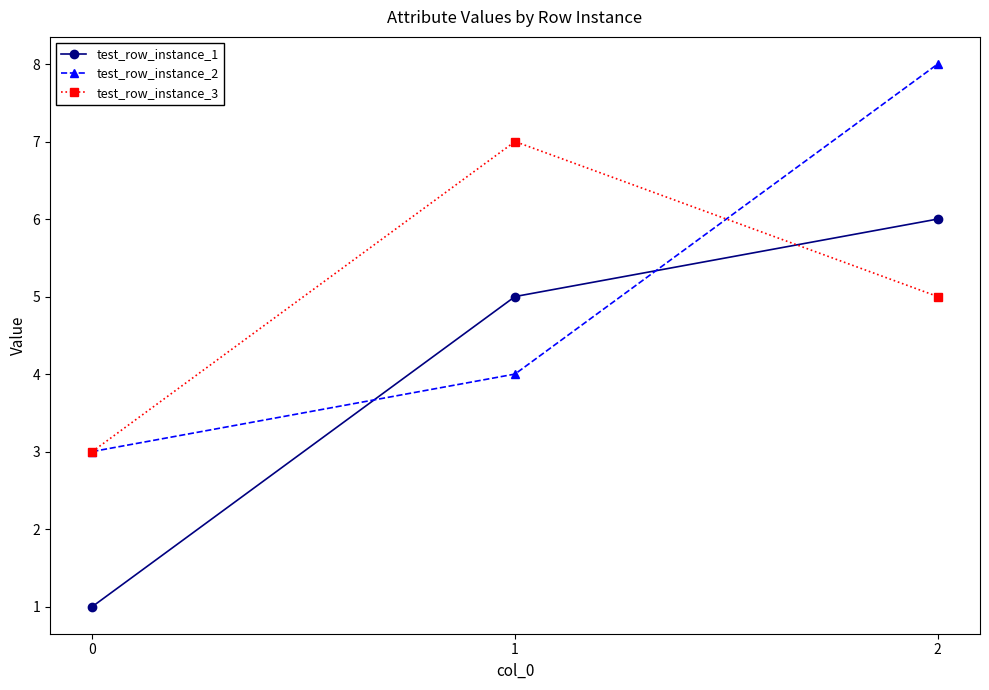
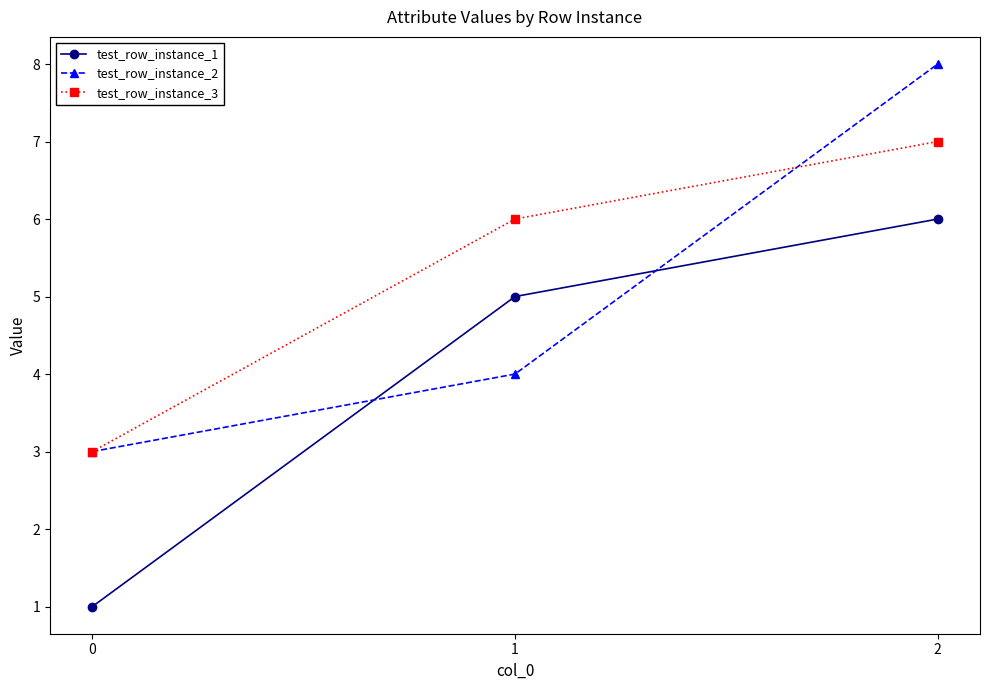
test_row_instance_3, 1: 7 -> 6
test_row_instance_3, 2: 5 -> 7
